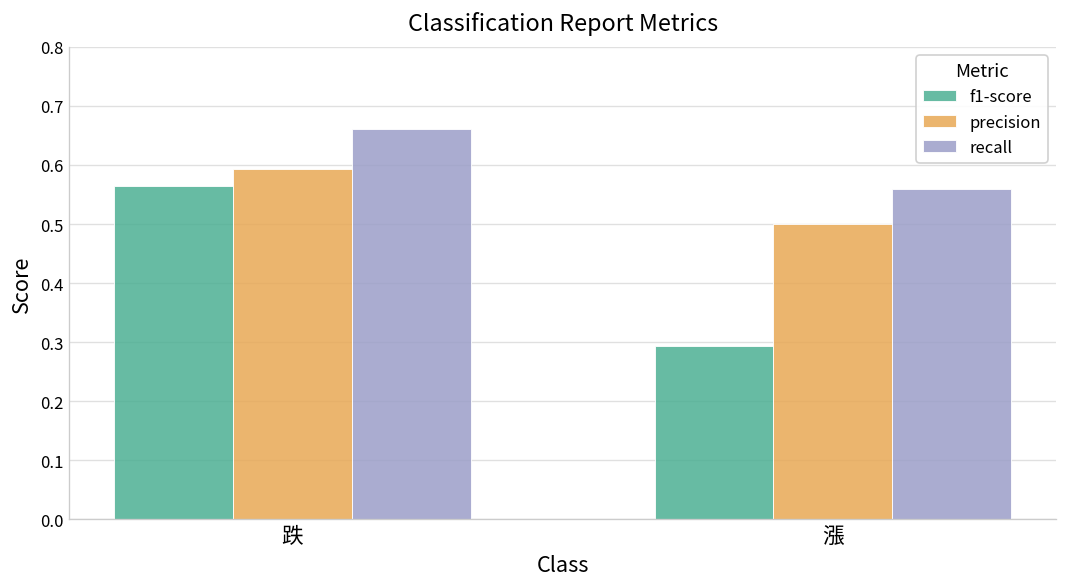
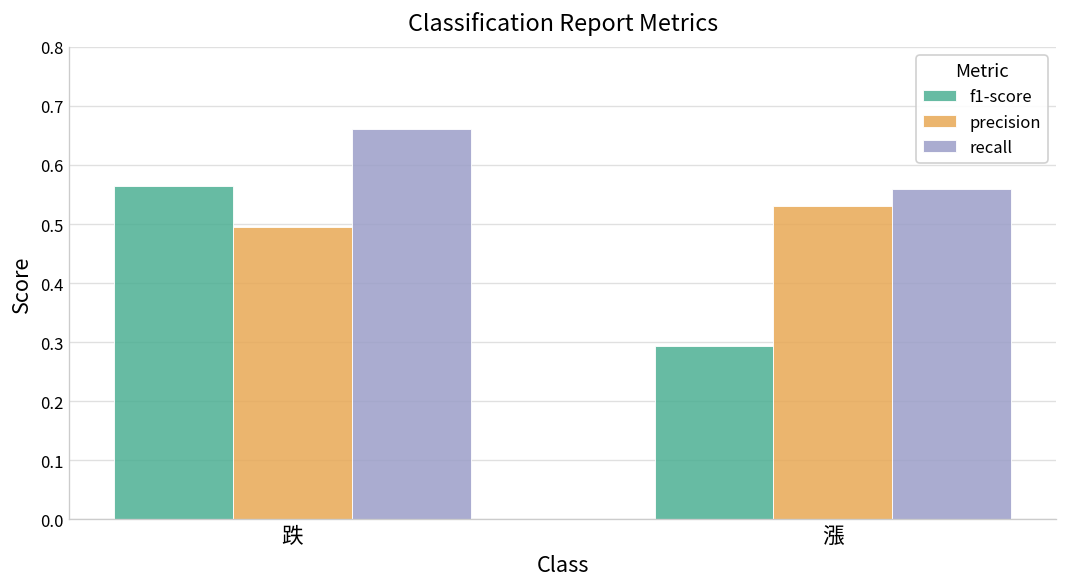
precision, 跌: 0.59 -> 0.50
precision, 漲: 0.50 -> 0.53
